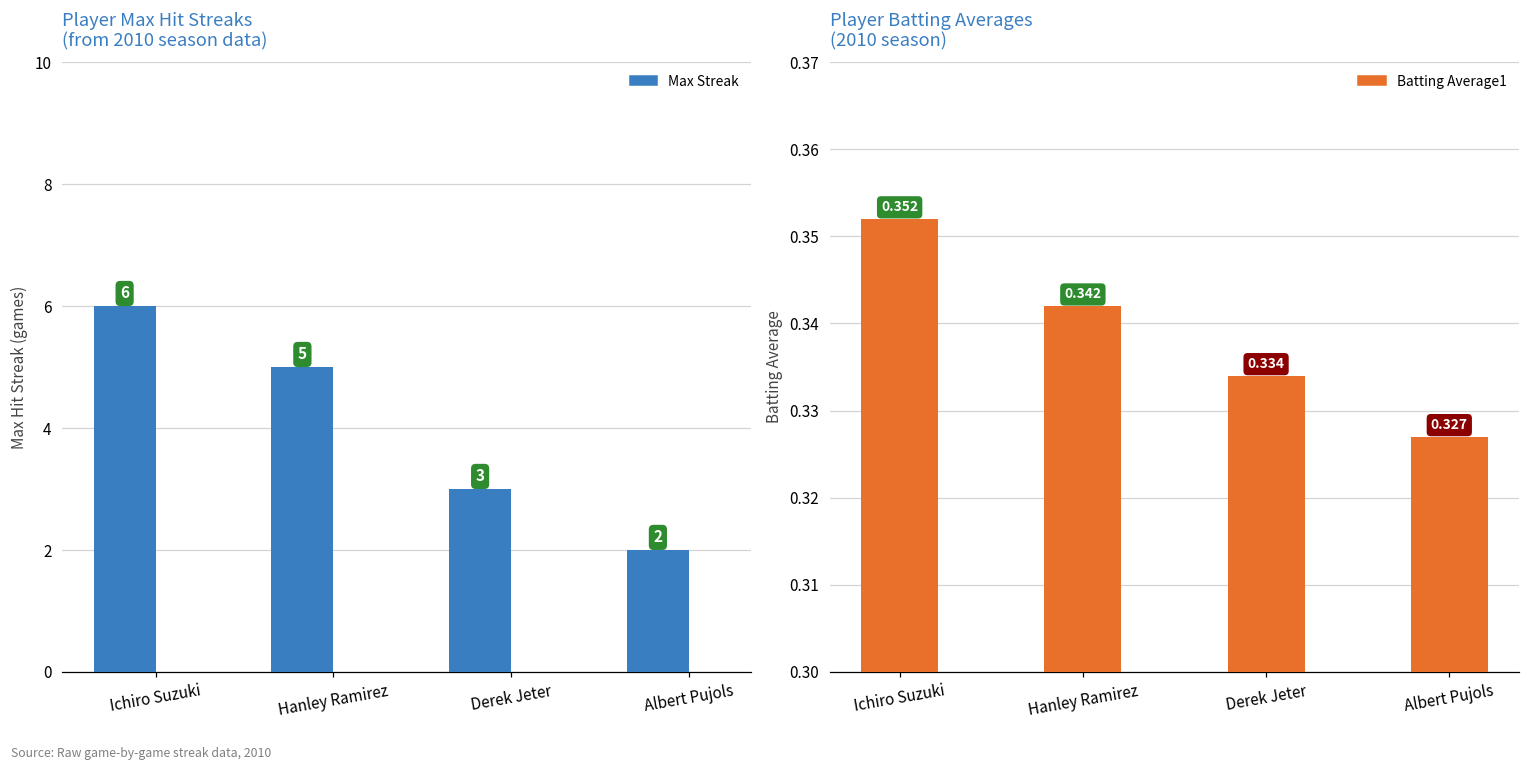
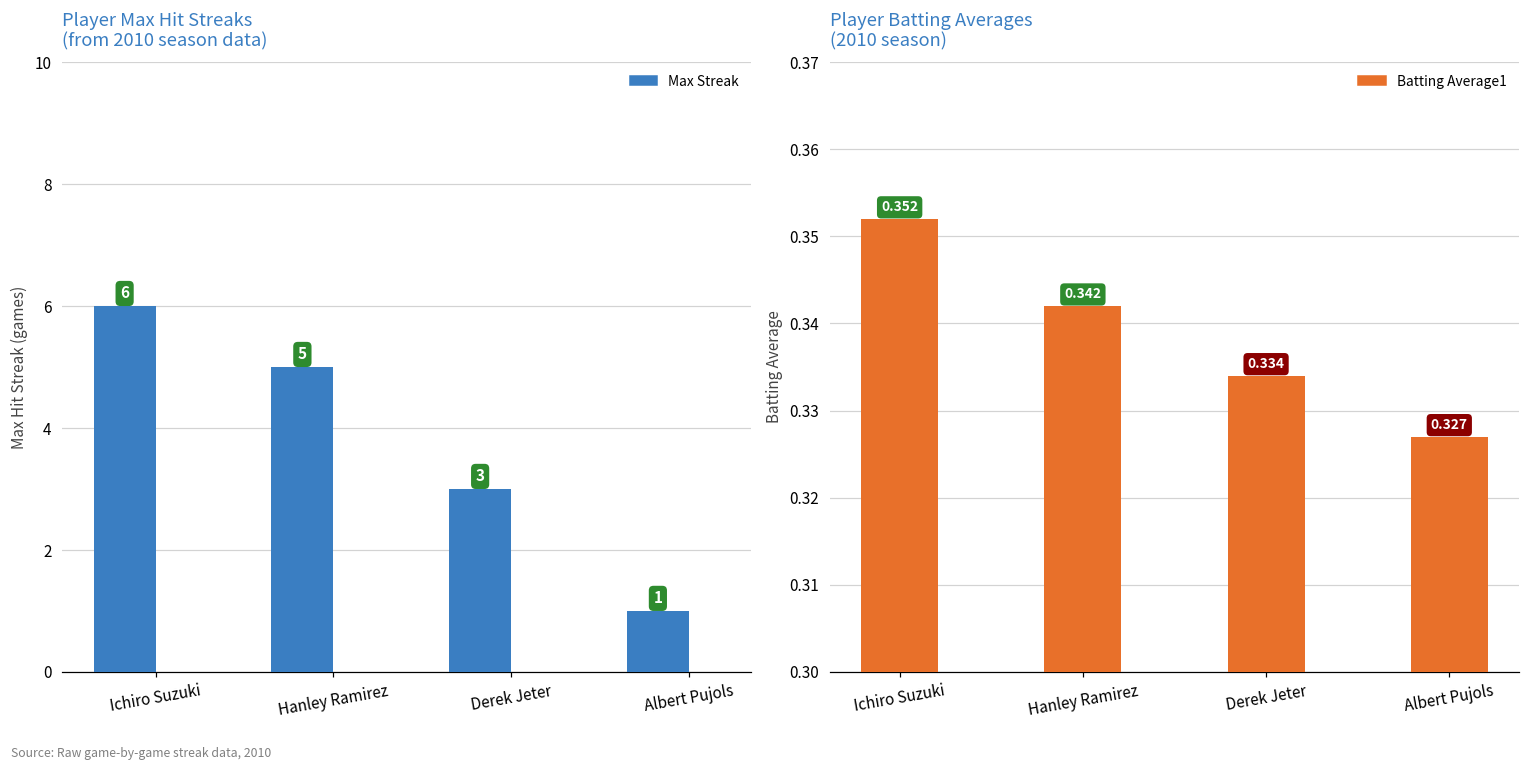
Player Max Hit Streaks (from 2010 season data), Max Streak, Albert Pujols: 2 -> 1
